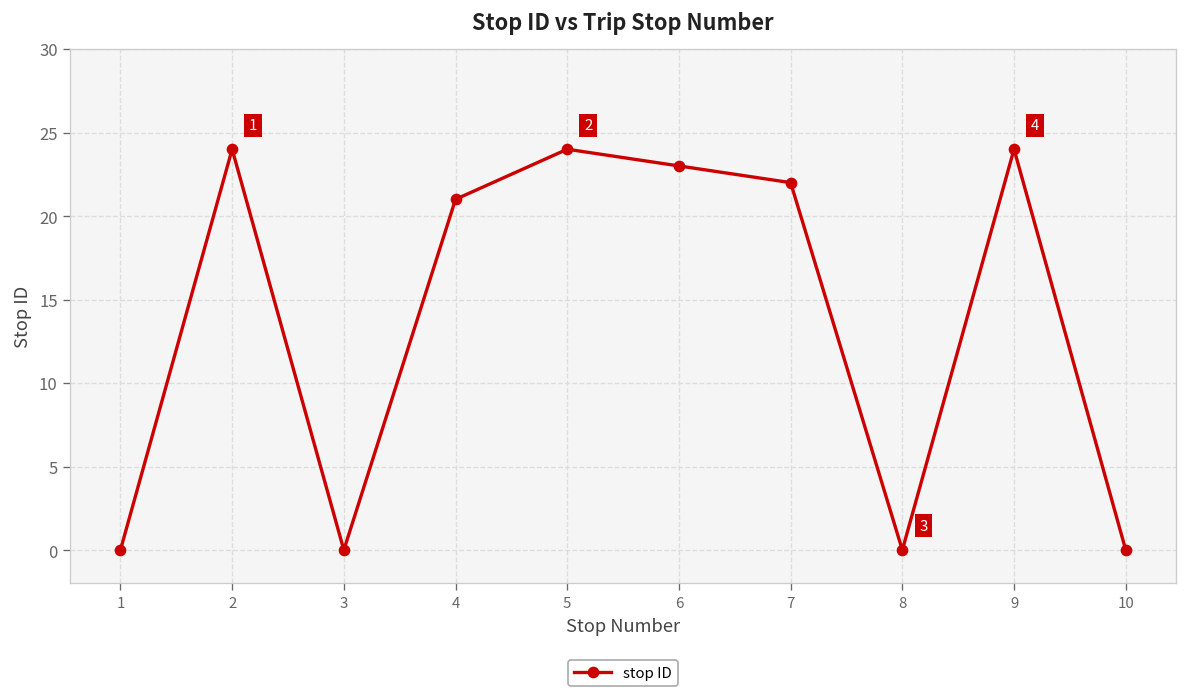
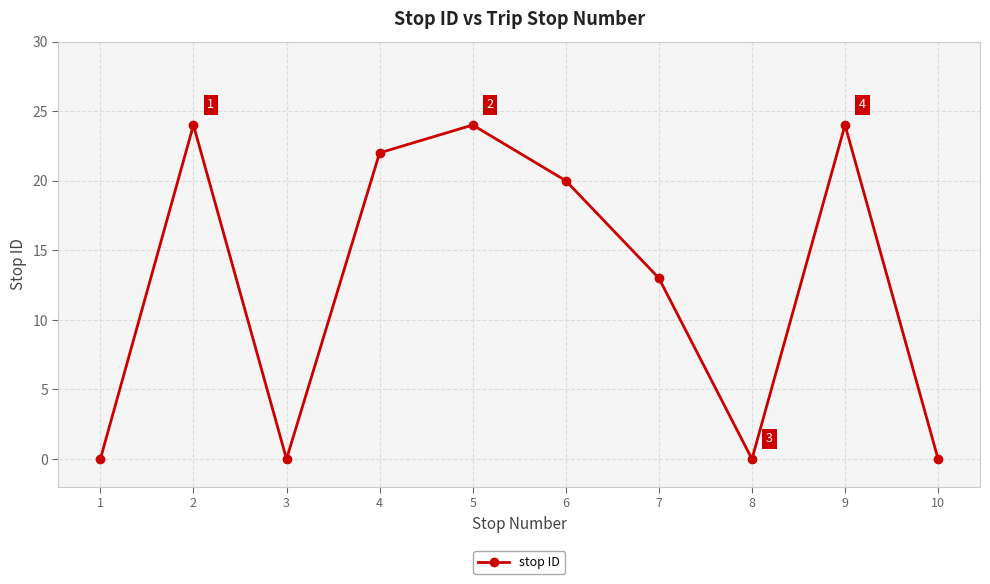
4: 21 -> 22
6: 23 -> 20
7: 22 -> 13
